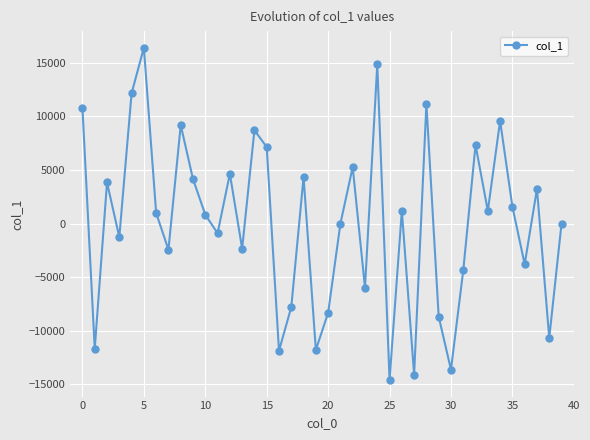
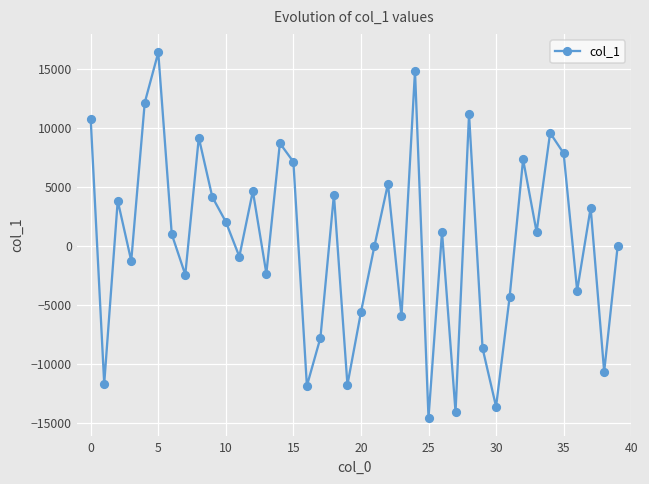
10: 800 -> 2000
20: -8300 -> -5600
35: 1600 -> 7900
